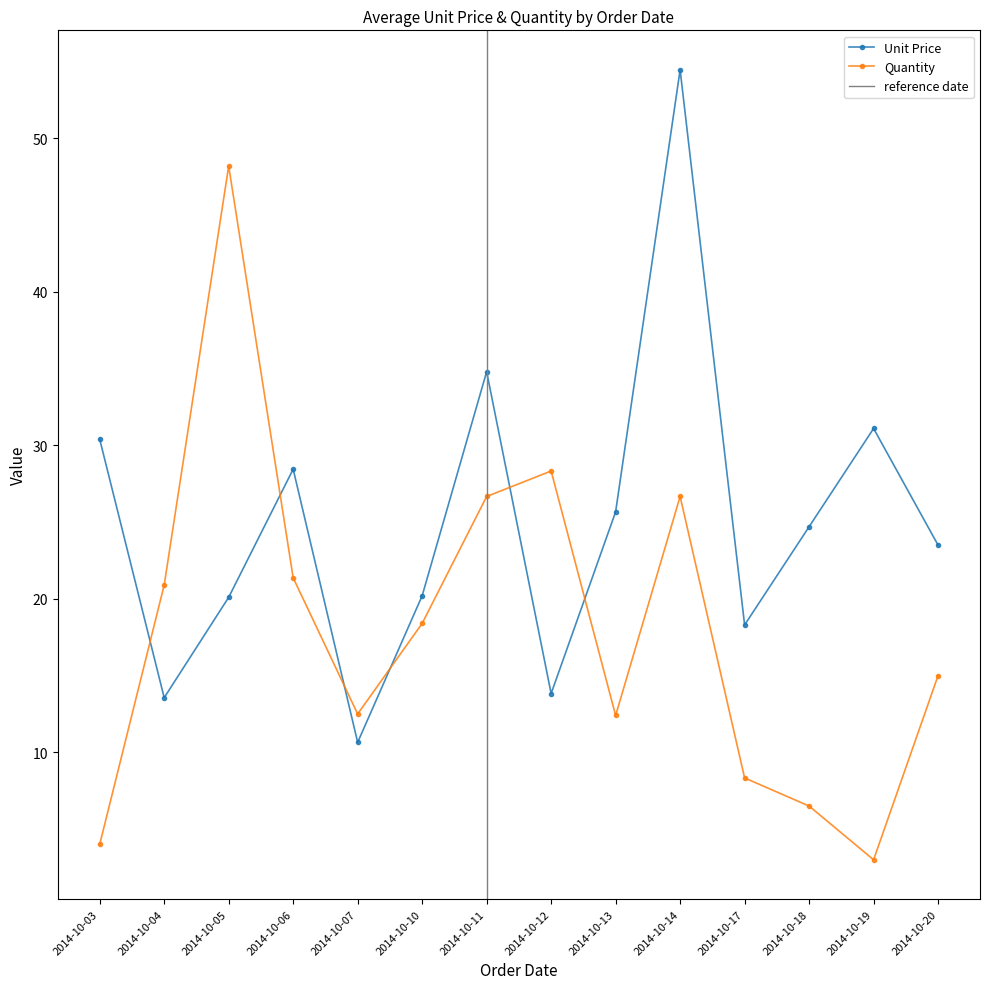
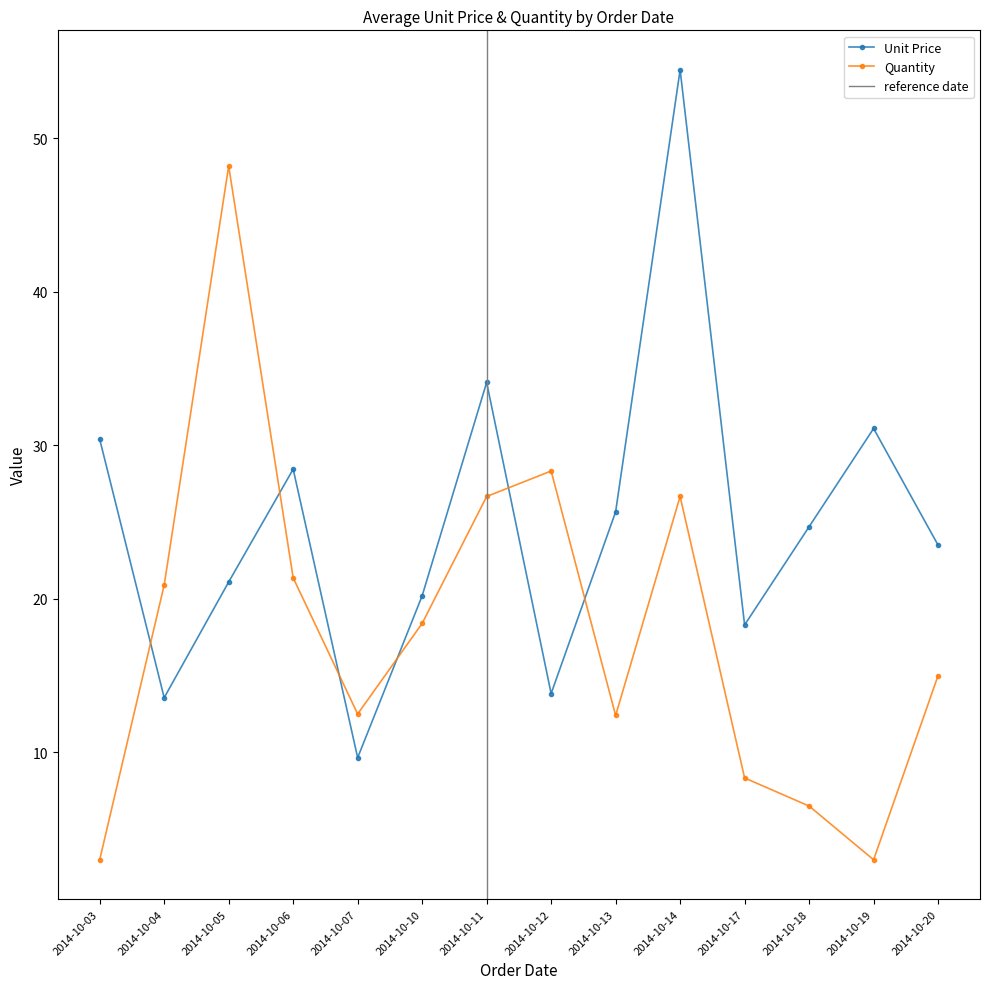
Quantity, 2014-10-03: 4 -> 3
Unit Price, 2014-10-05: 20.1 -> 21.1
Unit Price, 2014-10-07: 10.7 -> 9.7
Unit Price, 2014-10-11: 34.8 -> 34.1
